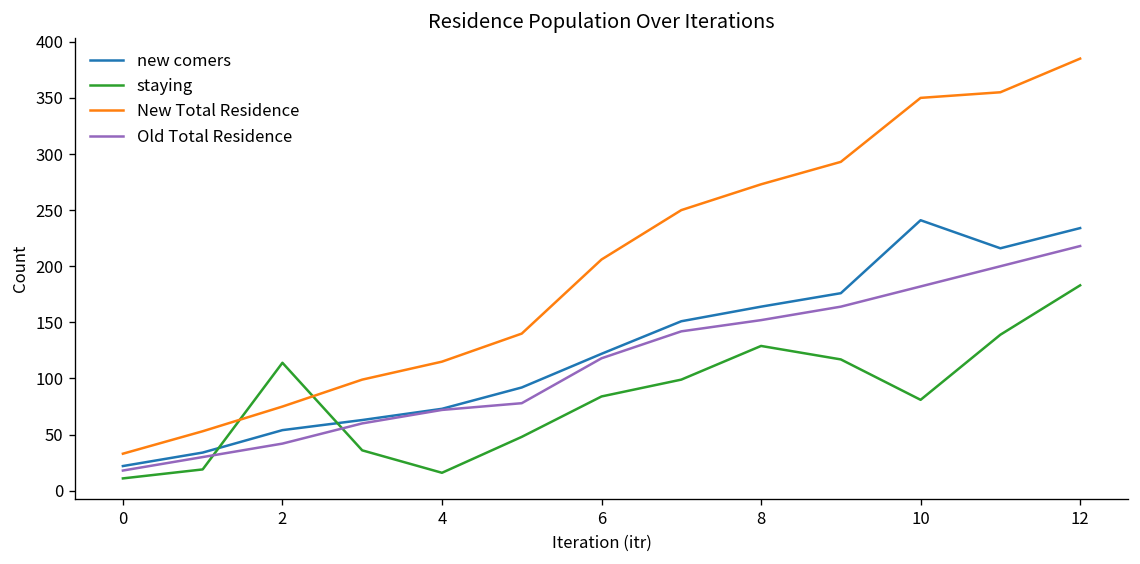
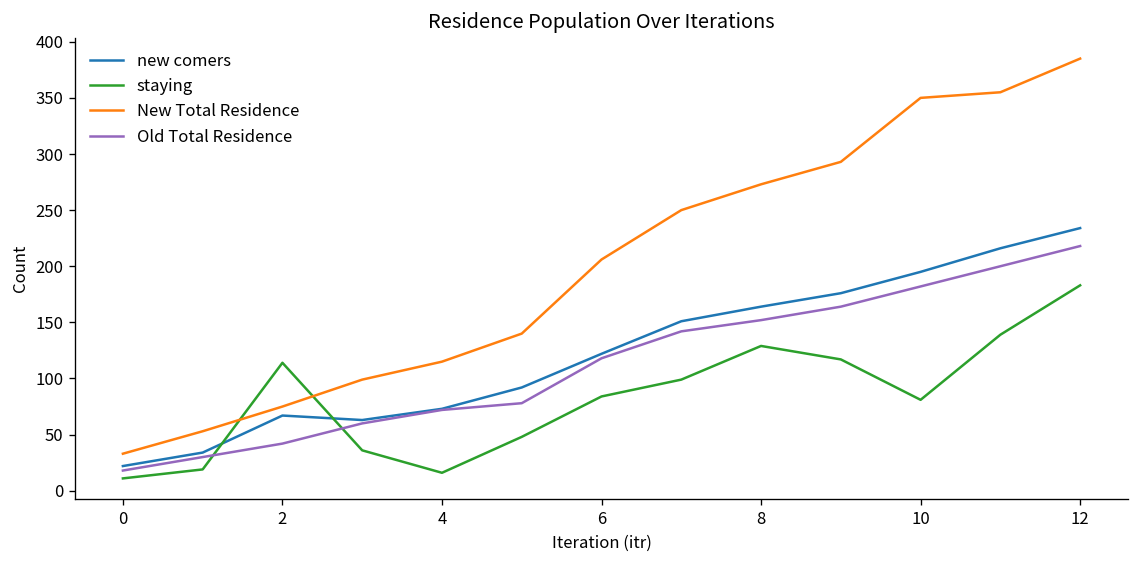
new comers, 2: 50 -> 70
new comers, 10: 240 -> 200
